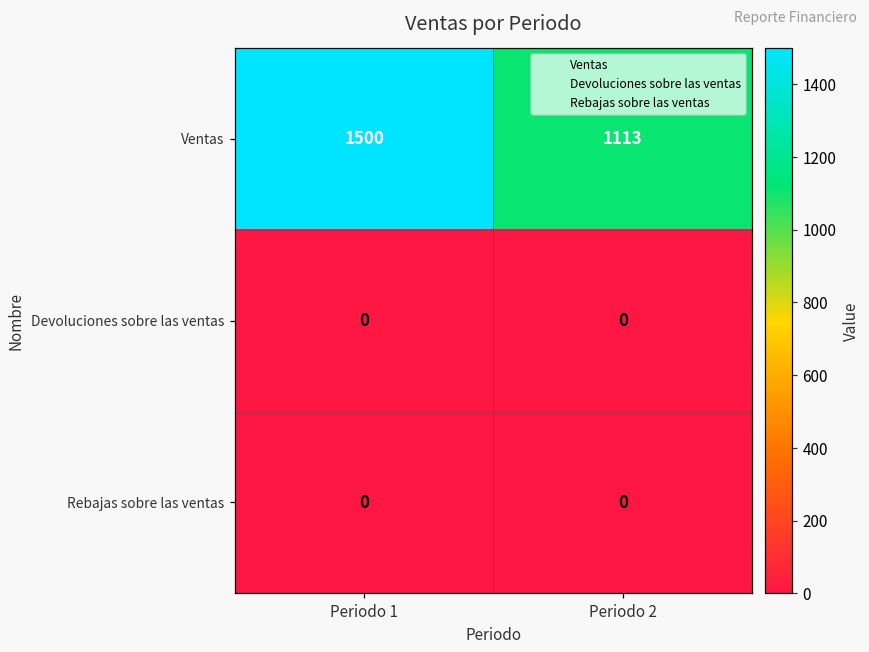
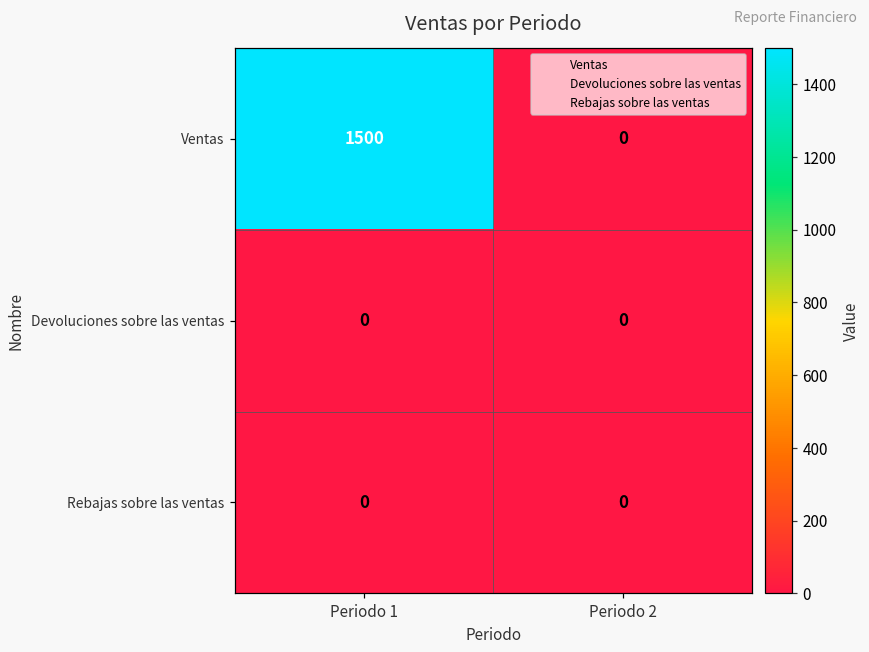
Ventas, Periodo 2: 1113 -> 0
